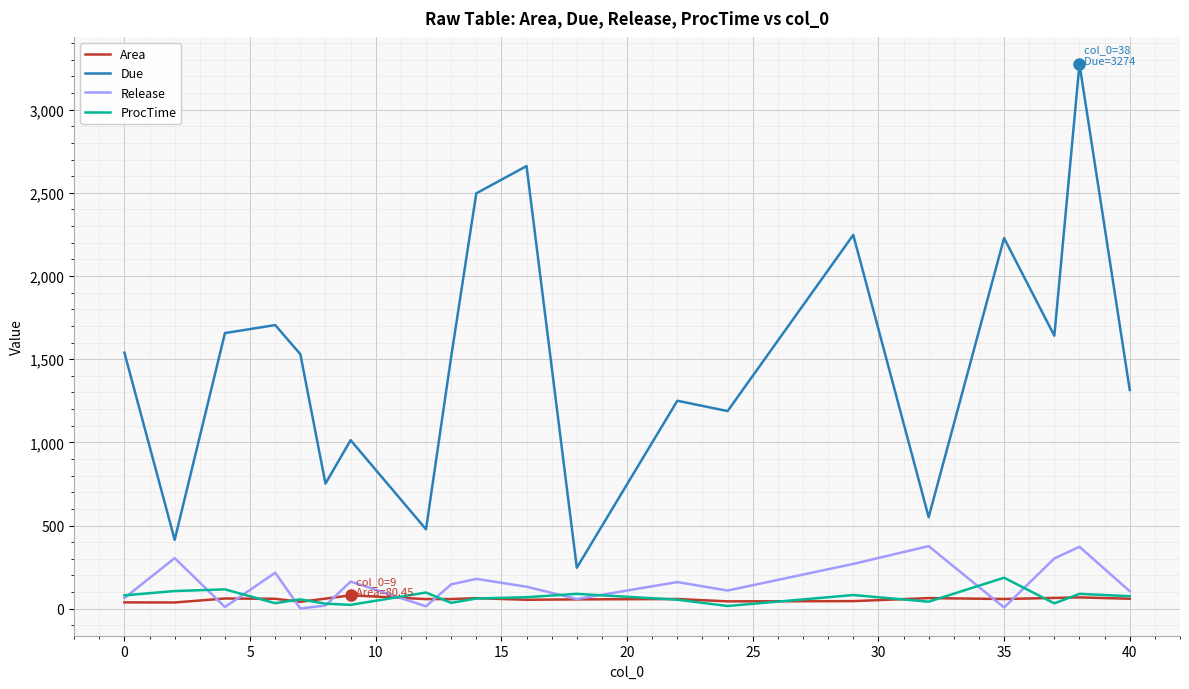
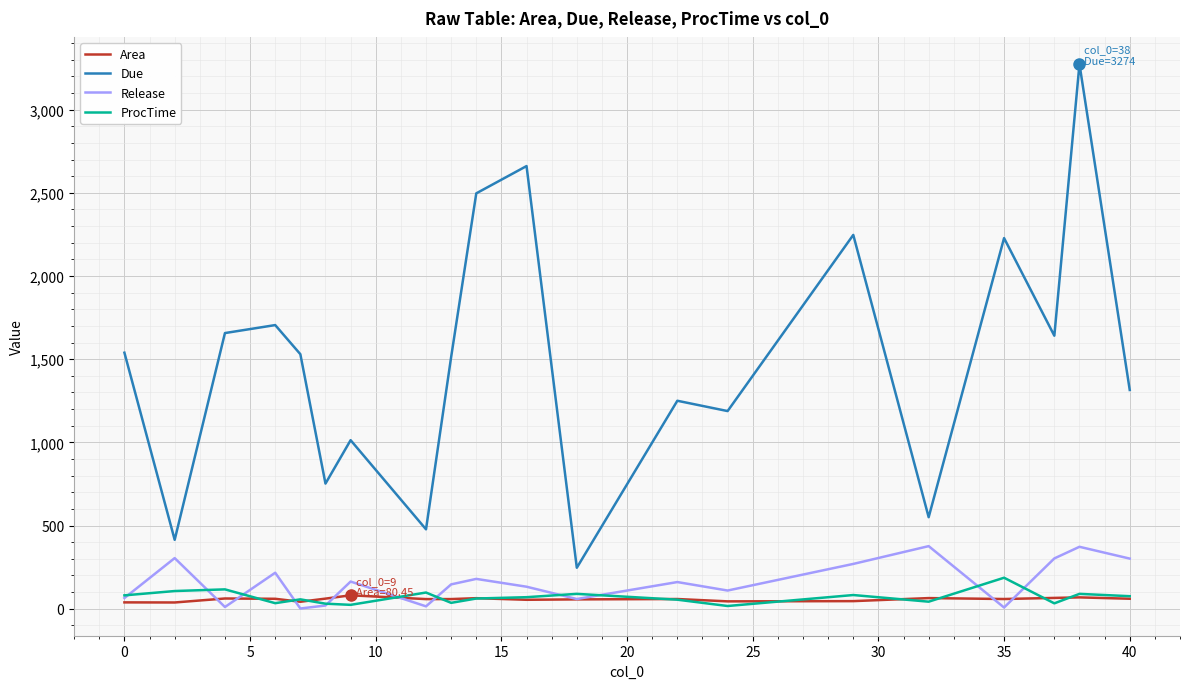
Release, 40: 110 -> 300
